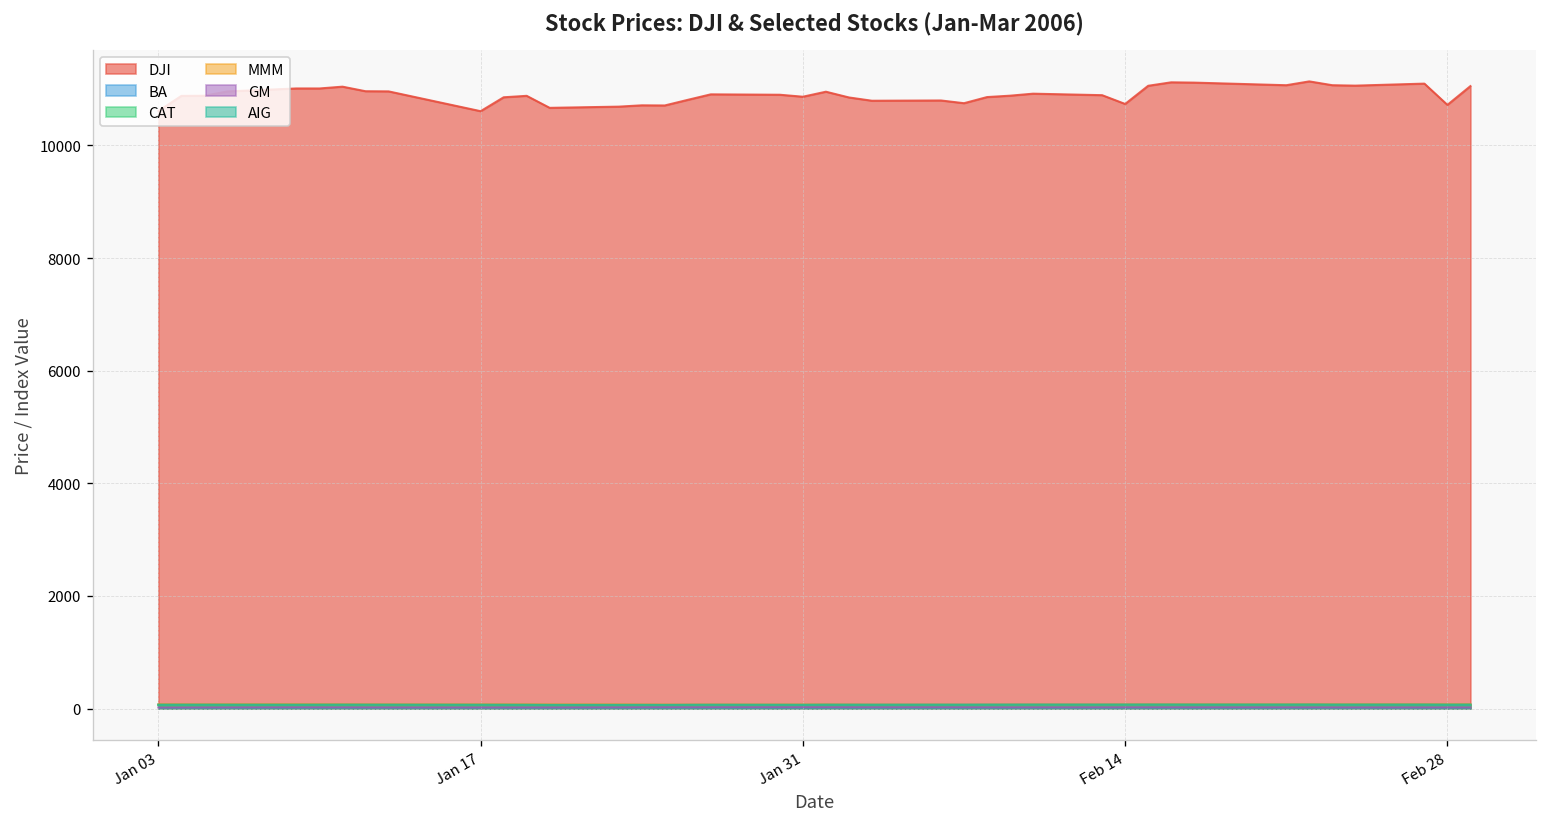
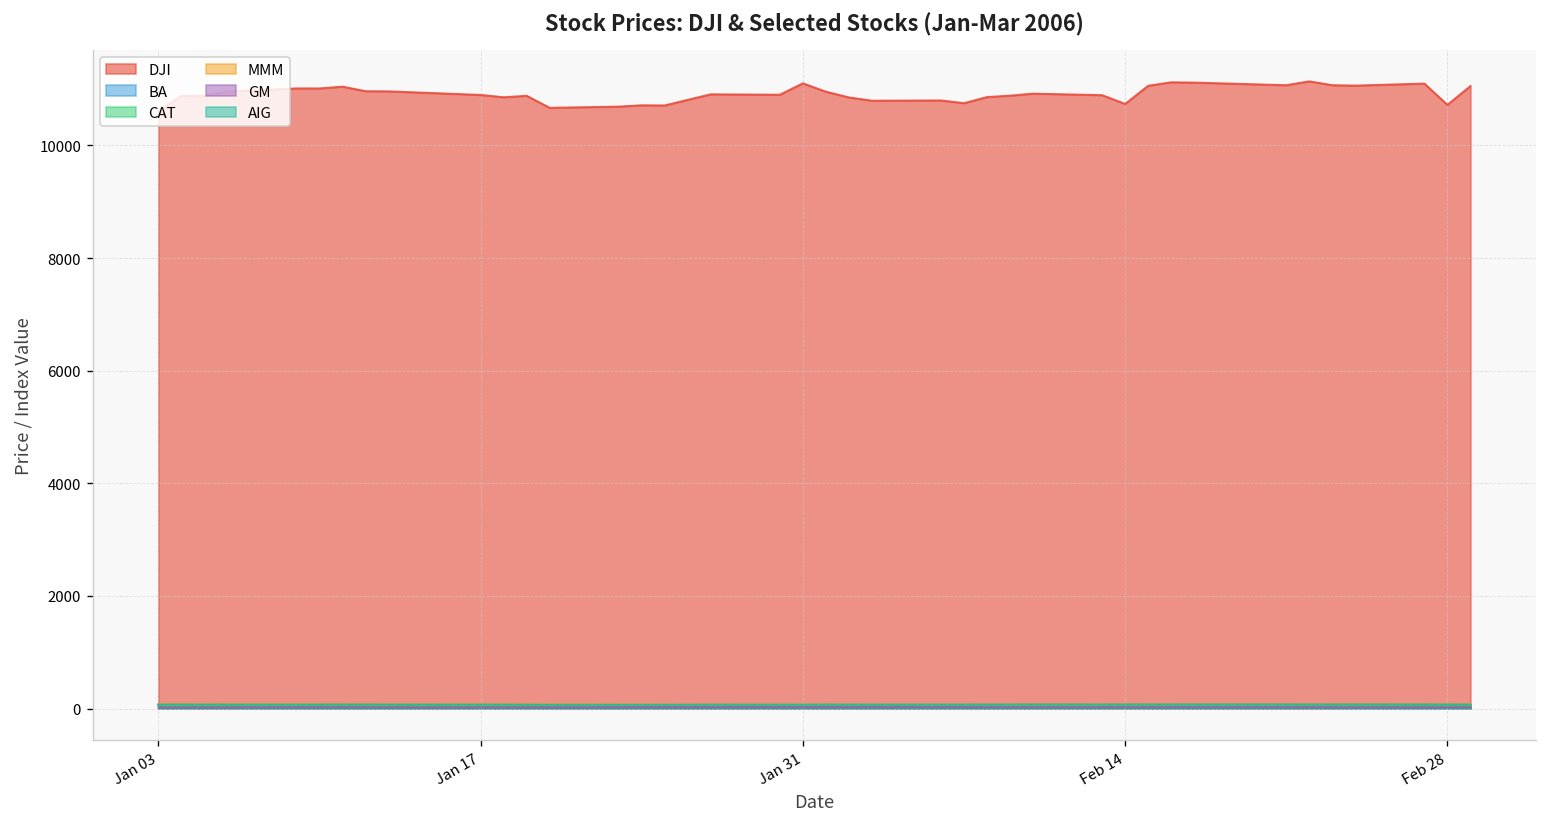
DJI, Jan 17: 10600 -> 10900
DJI, Jan 31: 10900 -> 11100
